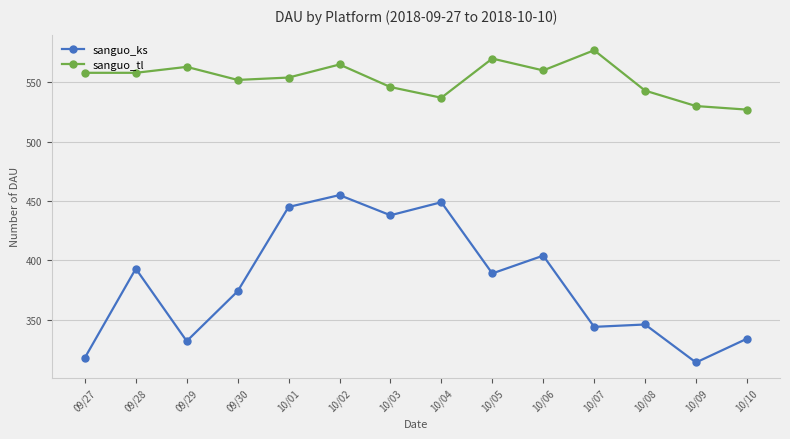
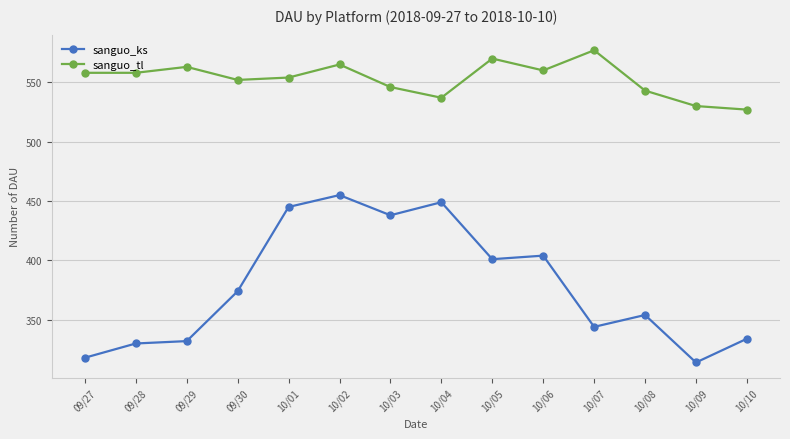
sanguo_ks, 09/28: 393 -> 330
sanguo_ks, 10/05: 389 -> 401
sanguo_ks, 10/08: 346 -> 354
